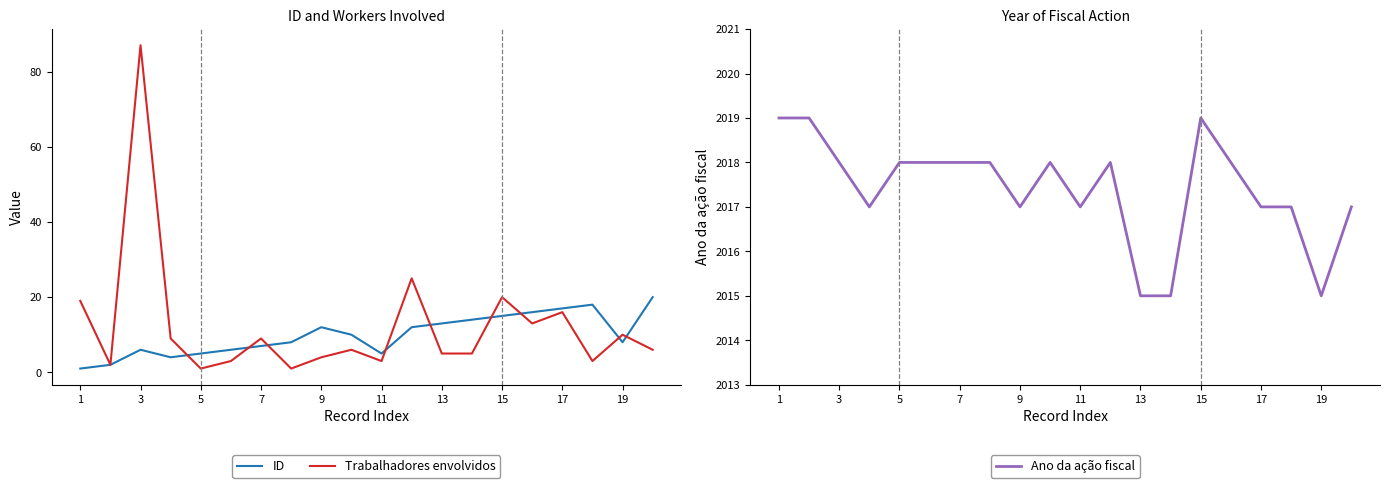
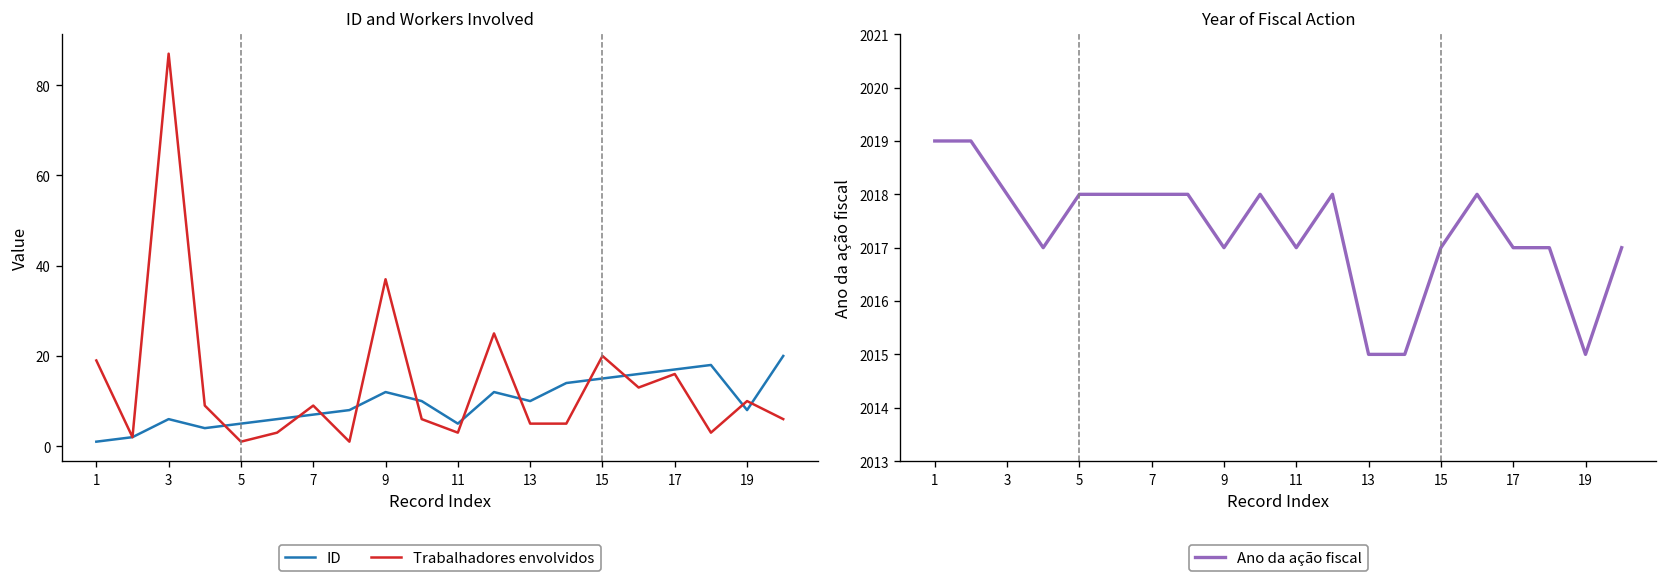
ID and Workers Involved, Trabalhadores envolvidos, 9: 4 -> 37
ID and Workers Involved, ID, 13: 13 -> 10
Year of Fiscal Action, 15: 2019 -> 2017
